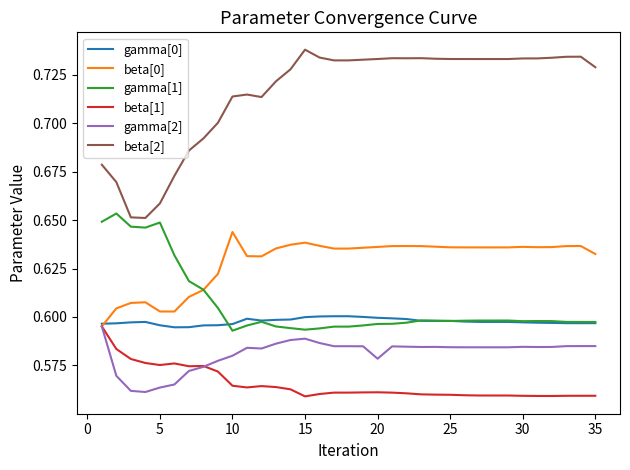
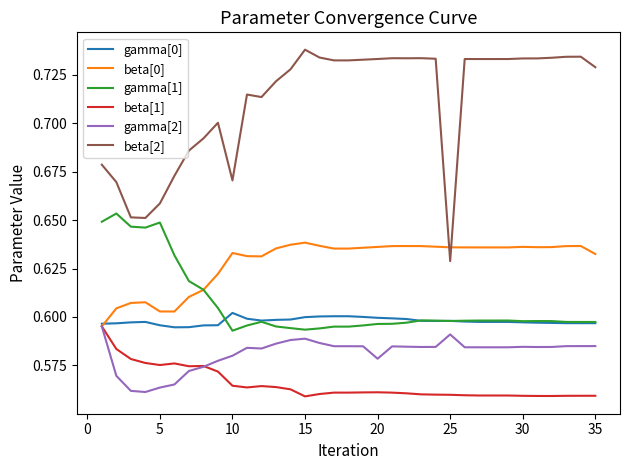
gamma[0], 10: 0.596 -> 0.602
beta[0], 10: 0.644 -> 0.633
beta[2], 10: 0.714 -> 0.670
gamma[2], 25: 0.584 -> 0.591
beta[2], 25: 0.733 -> 0.629
